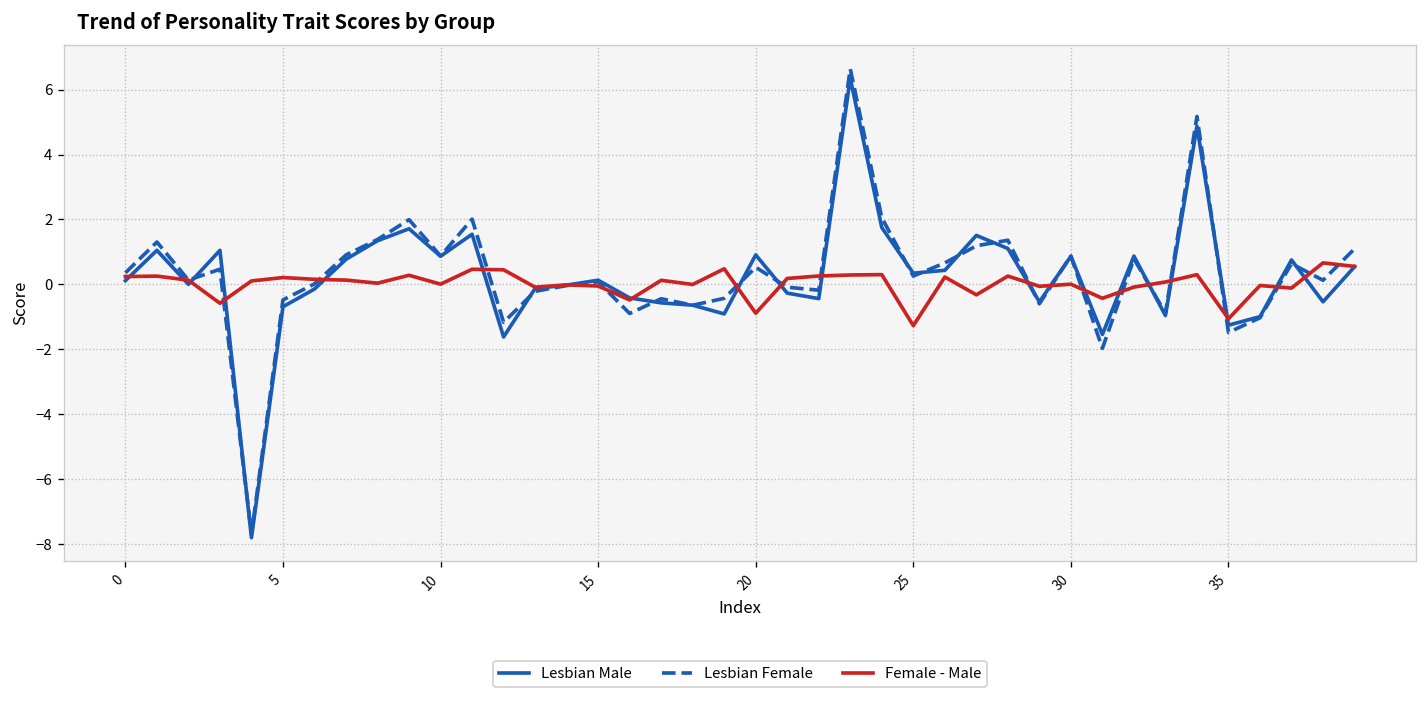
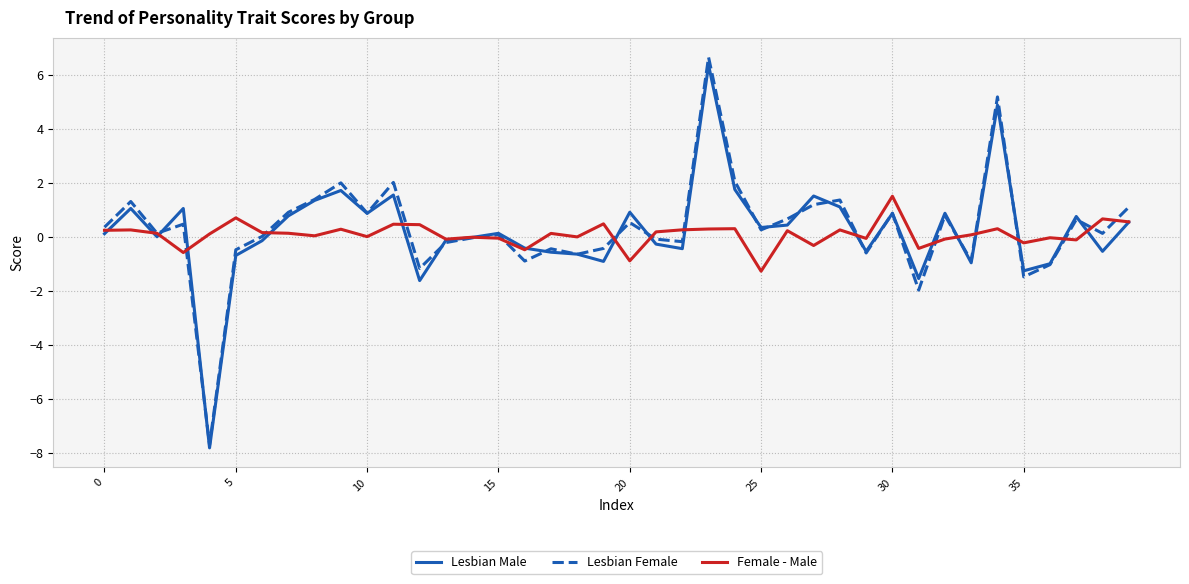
Female - Male, 5: 0.2 -> 0.7
Female - Male, 30: 0.0 -> 1.5
Female - Male, 35: -1.1 -> -0.2
